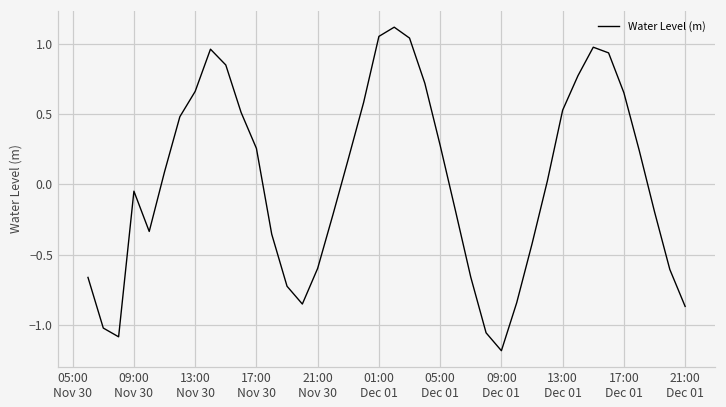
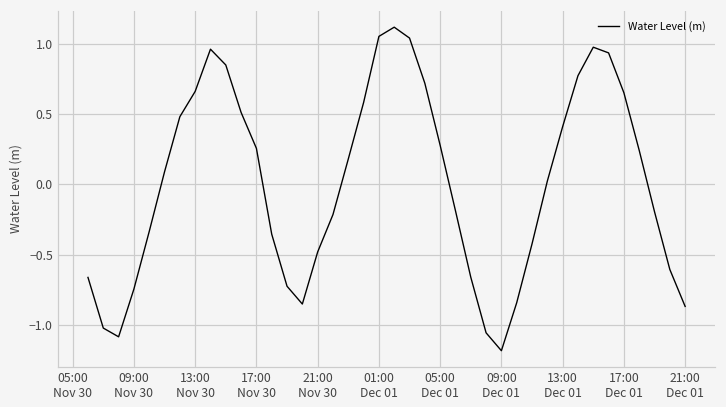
09:00 Nov 30: -0.05 -> -0.74
21:00 Nov 30: -0.60 -> -0.48
13:00 Dec 01: 0.53 -> 0.41
